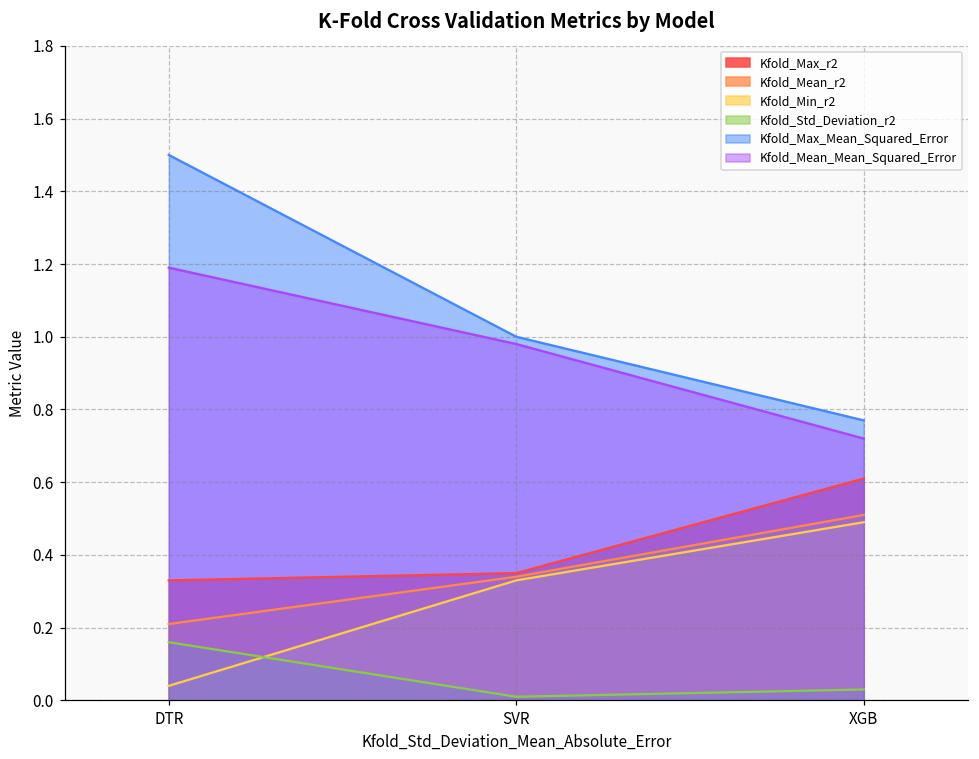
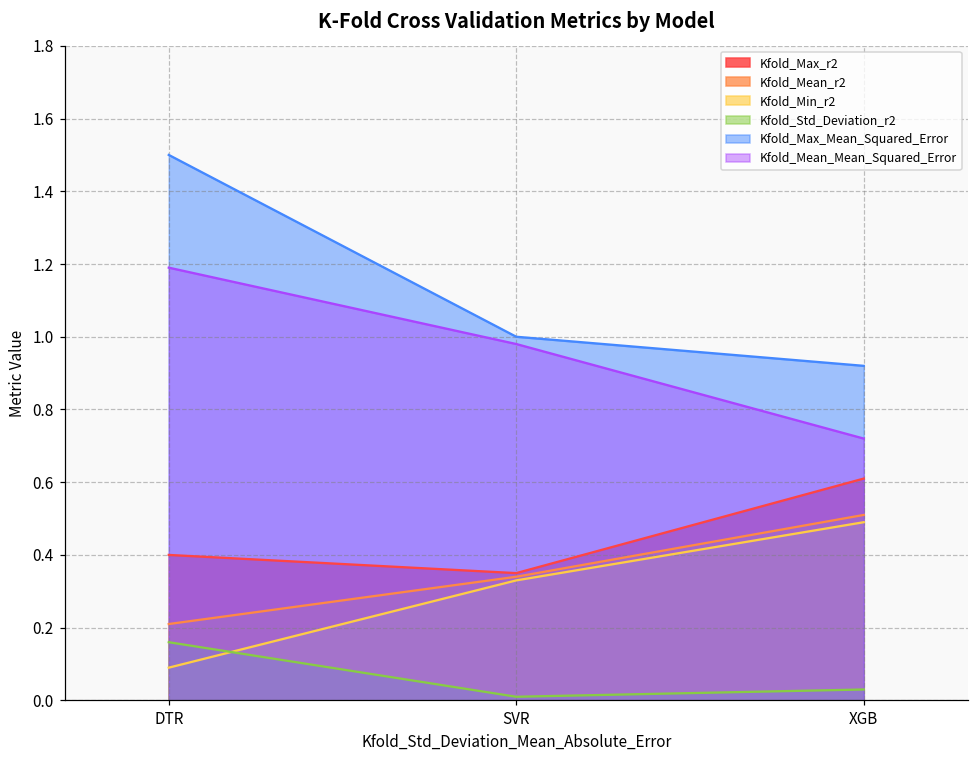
Kfold_Max_r2, DTR: 0.33 -> 0.40
Kfold_Min_r2, DTR: 0.04 -> 0.09
Kfold_Max_Mean_Squared_Error, XGB: 0.77 -> 0.92
